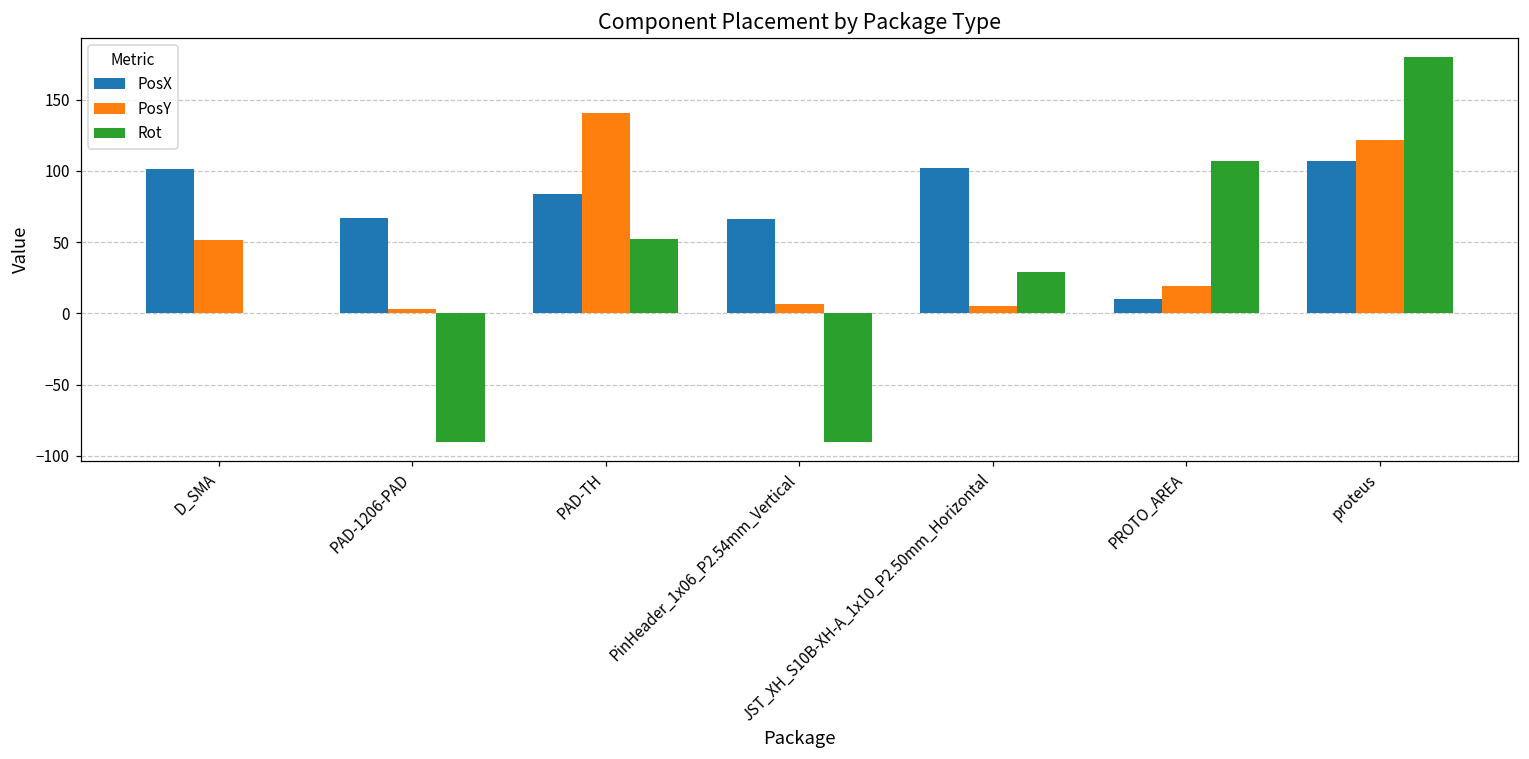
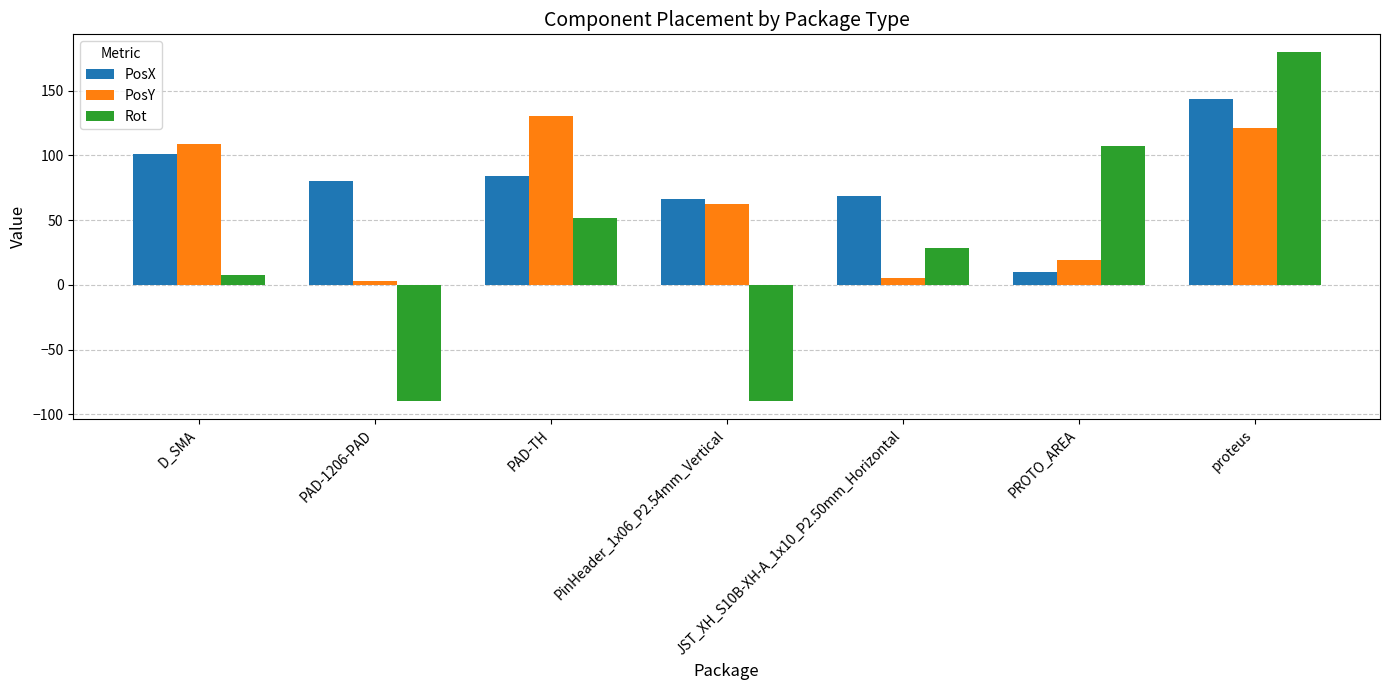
PosY, D_SMA: 51 -> 109
Rot, D_SMA: 0 -> 8
PosX, PAD-1206-PAD: 67 -> 80
PosY, PAD-TH: 141 -> 130
PosY, PinHeader_1x06_P2.54mm_Vertical: 7 -> 62
PosX, JST_XH_S10B-XH-A_1x10_P2.50mm_Horizontal: 102 -> 69
PosX, proteus: 107 -> 143
